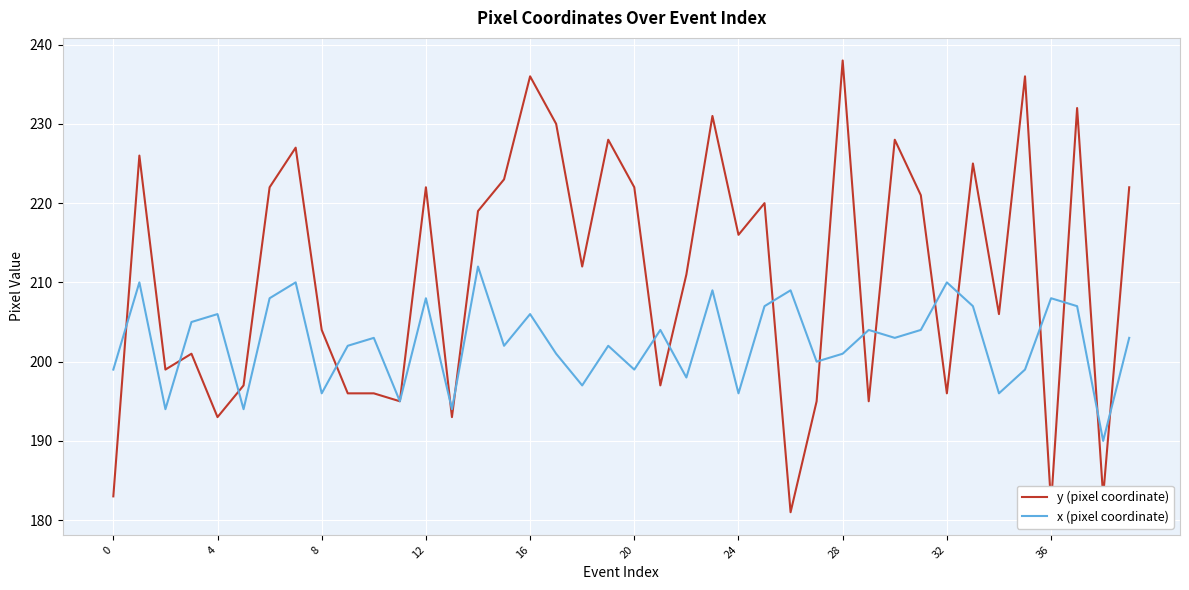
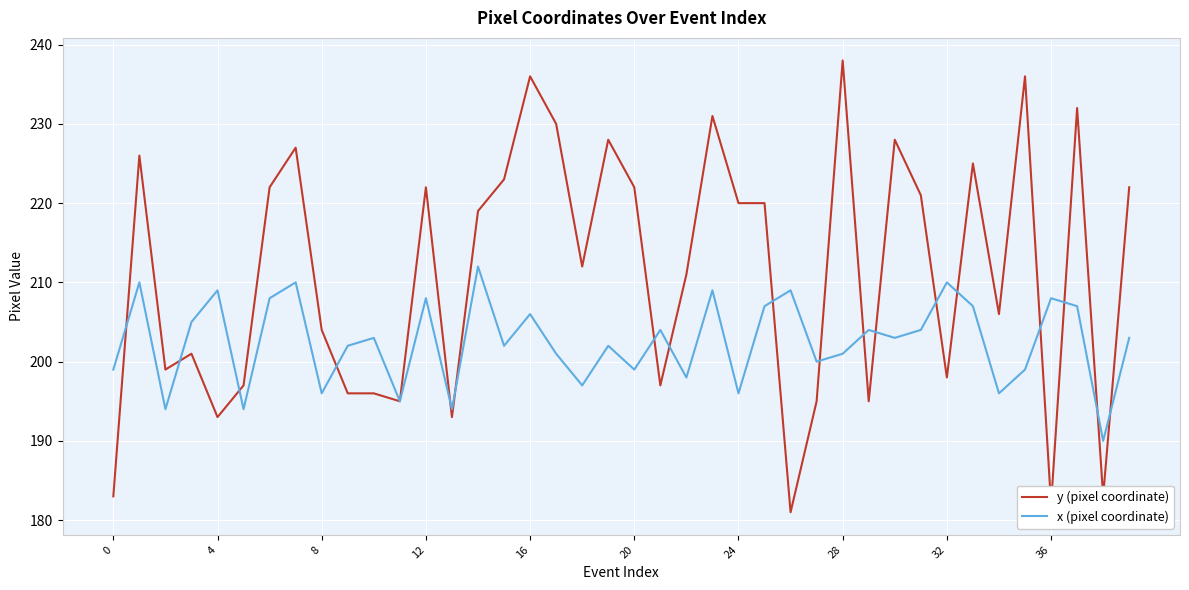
x (pixel coordinate), 4: 206 -> 209
y (pixel coordinate), 24: 216 -> 220
y (pixel coordinate), 32: 196 -> 198
